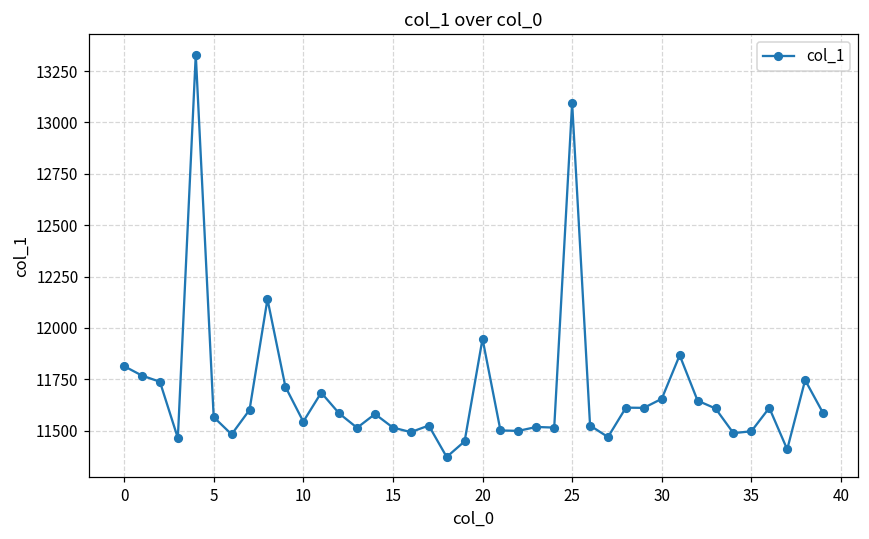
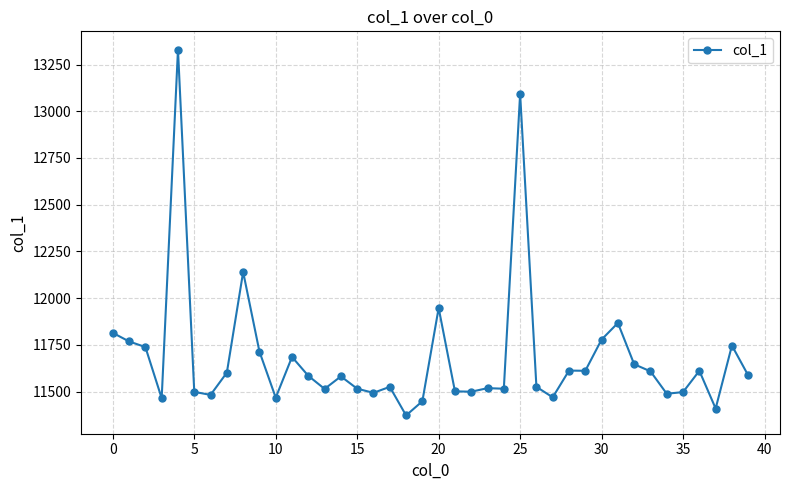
5: 11570 -> 11500
10: 11540 -> 11470
30: 11660 -> 11780
